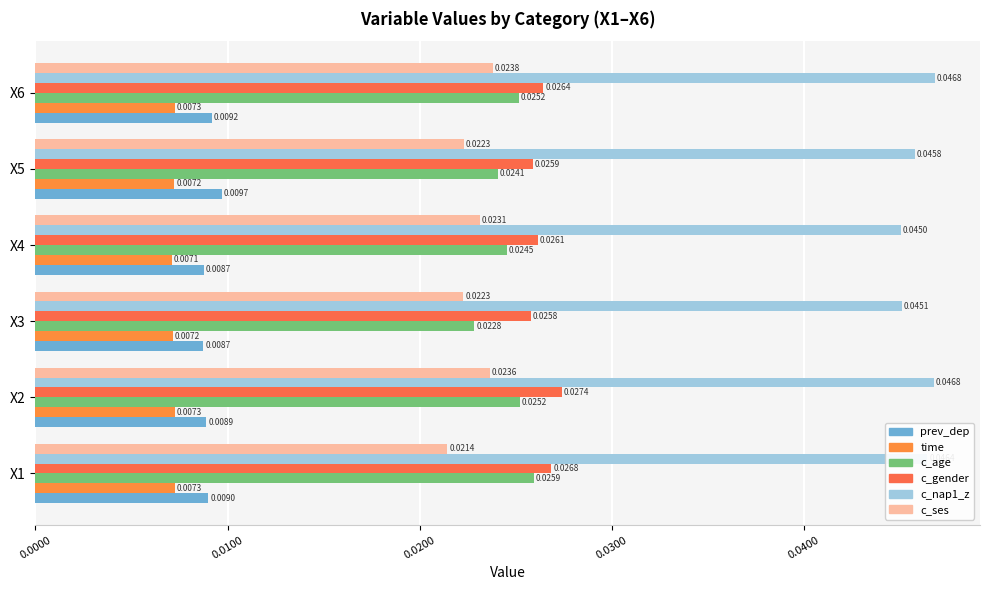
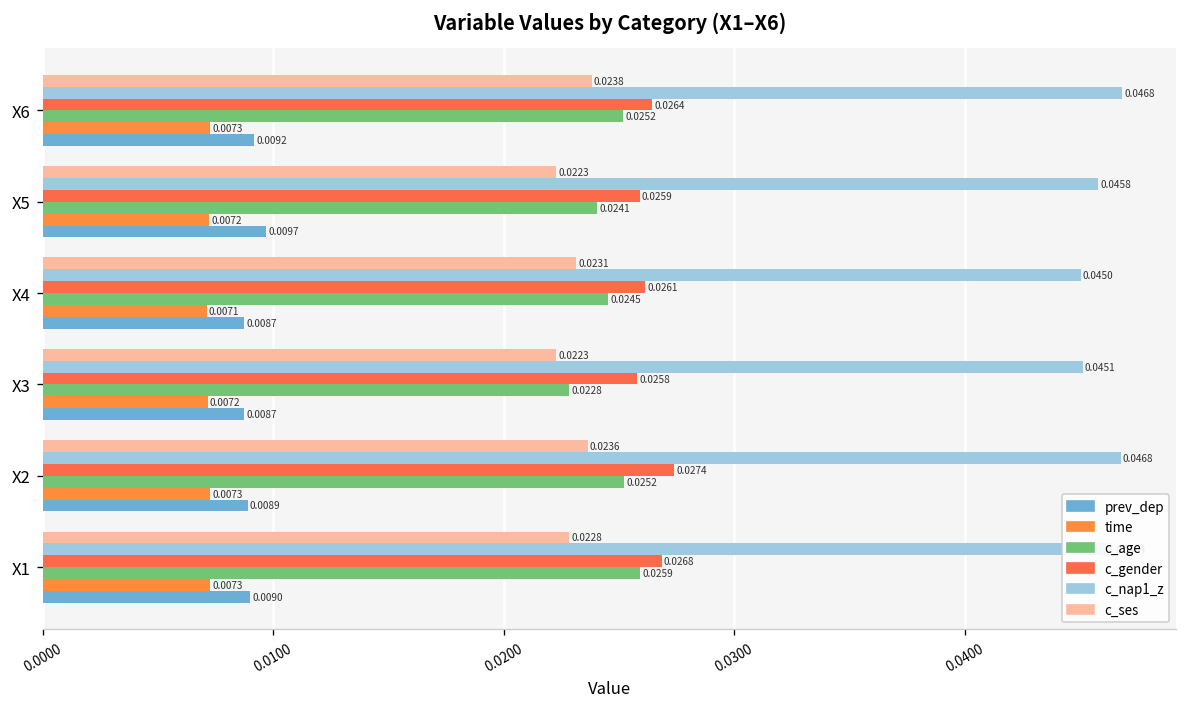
c_ses, X1: 0.0214 -> 0.0228
